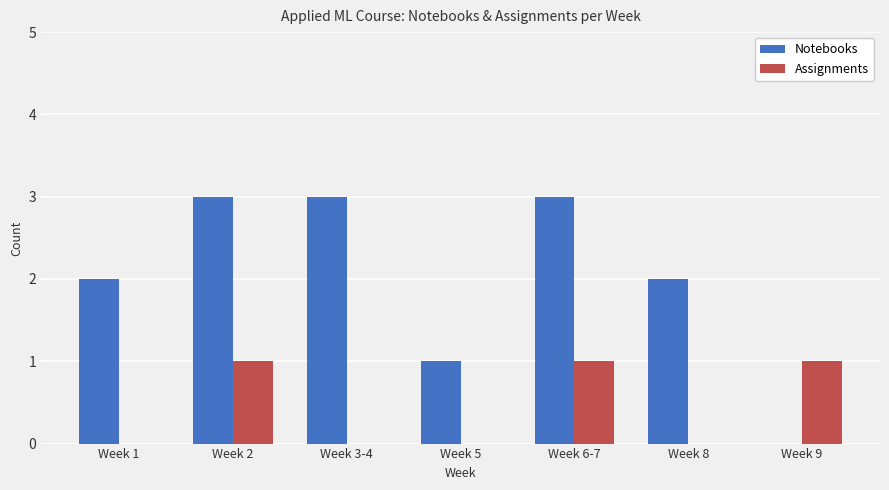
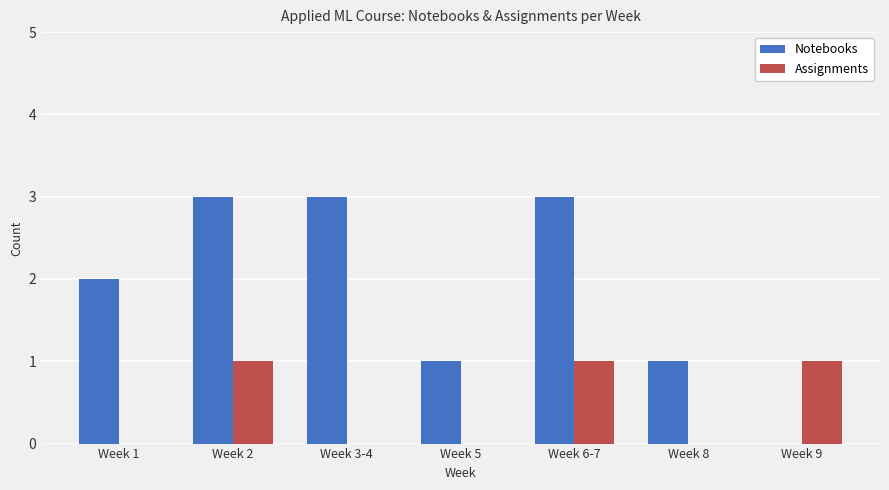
Notebooks, Week 8: 2 -> 1
